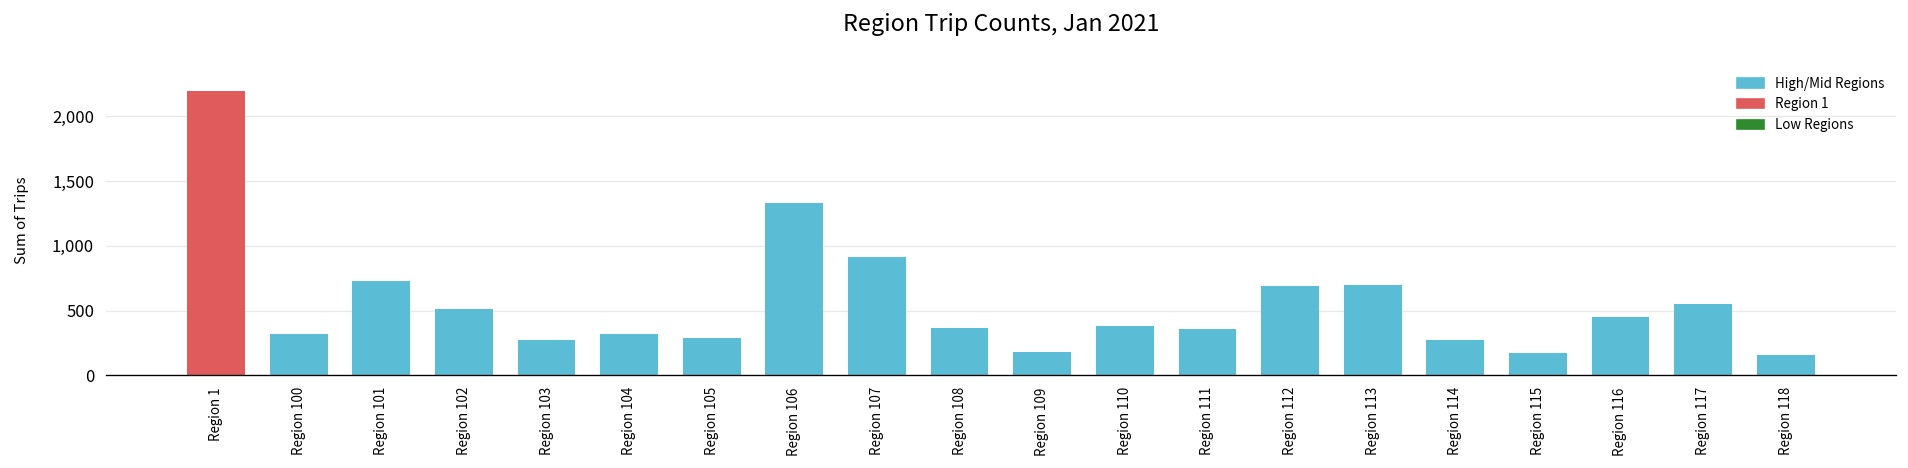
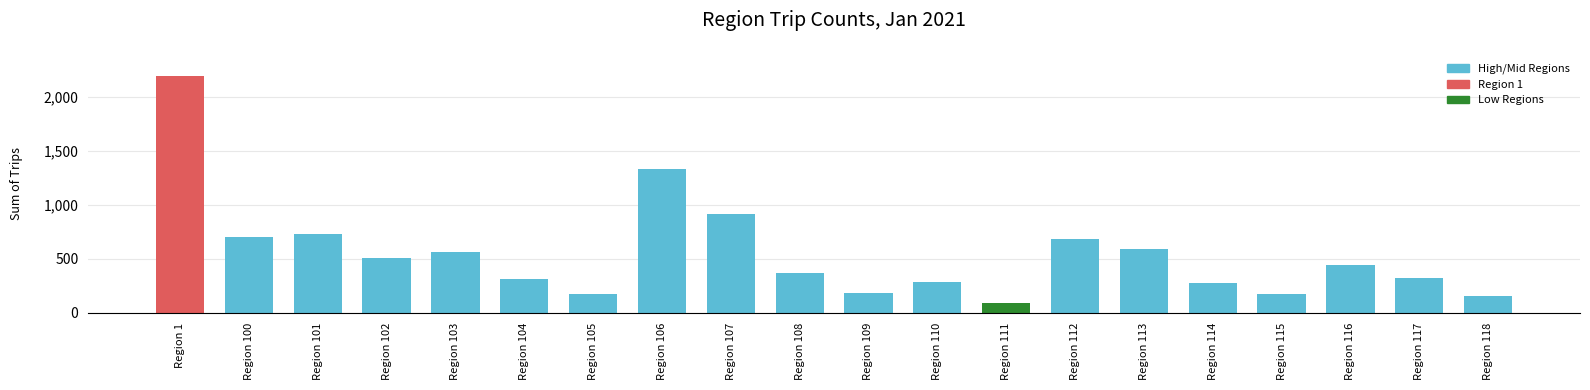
Region 100: 320 -> 700
Region 103: 270 -> 560
Region 105: 290 -> 180
Region 110: 390 -> 290
Region 111: 360 -> 100
Region 113: 700 -> 590
Region 117: 550 -> 330
